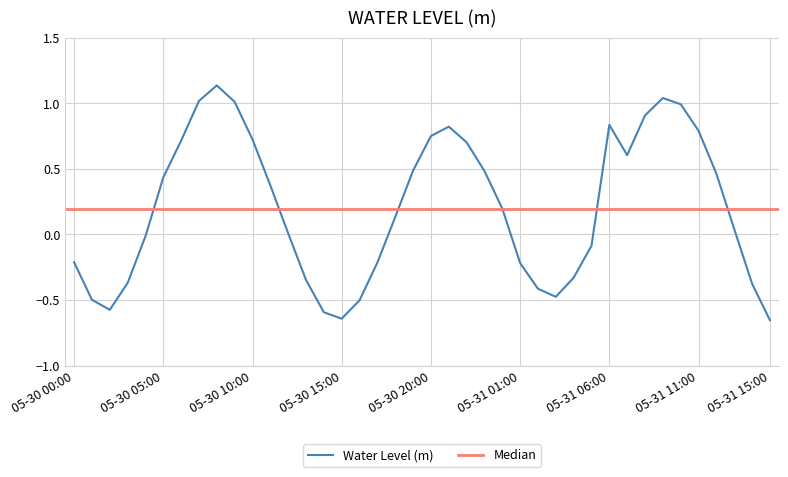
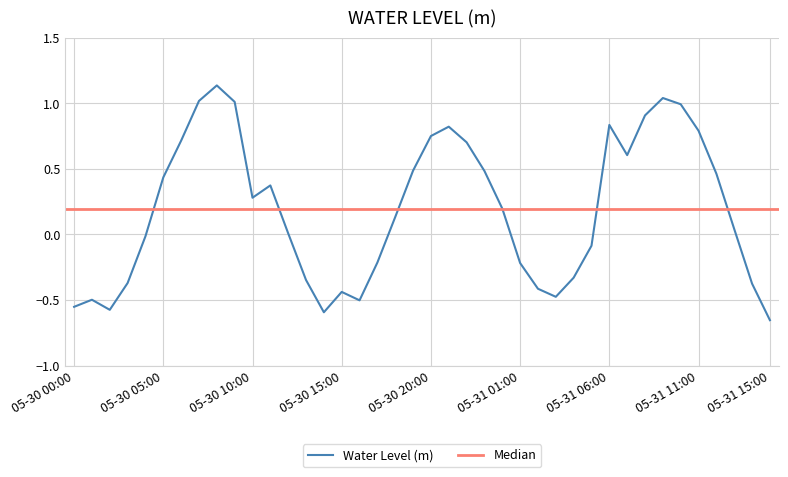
05-30 00:00: -0.21 -> -0.55
05-30 10:00: 0.72 -> 0.28
05-30 15:00: -0.64 -> -0.44
